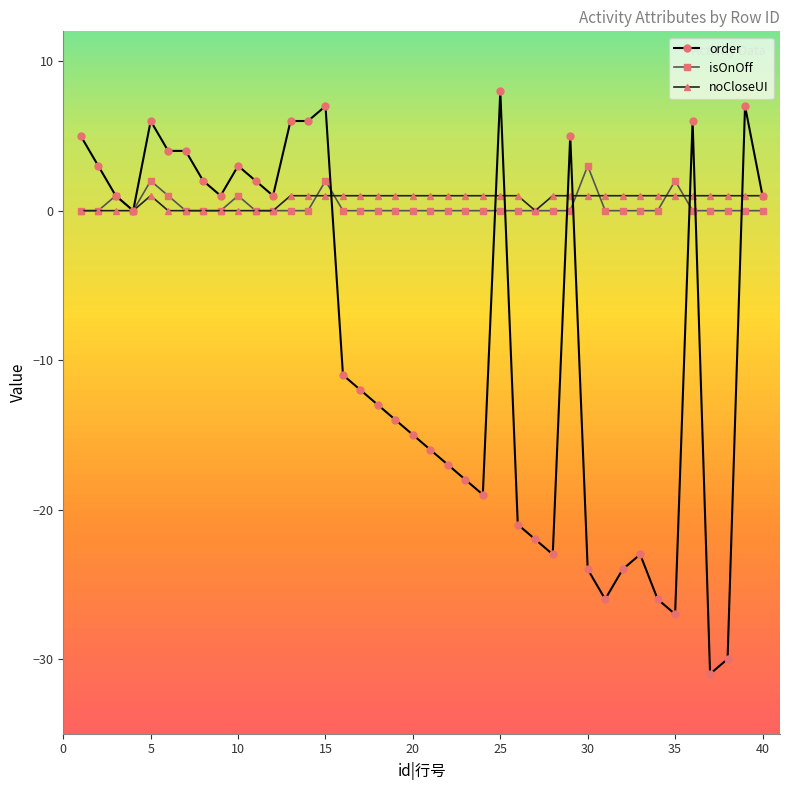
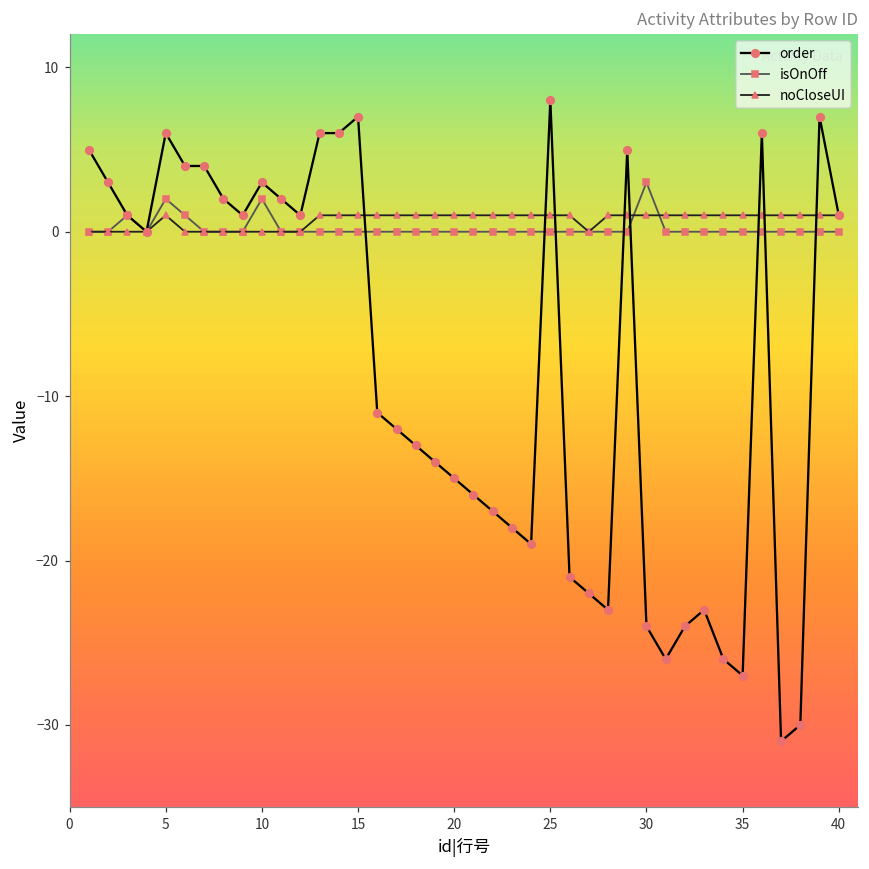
isOnOff, 10: 1 -> 2
isOnOff, 15: 2 -> 0
isOnOff, 35: 2 -> 0
